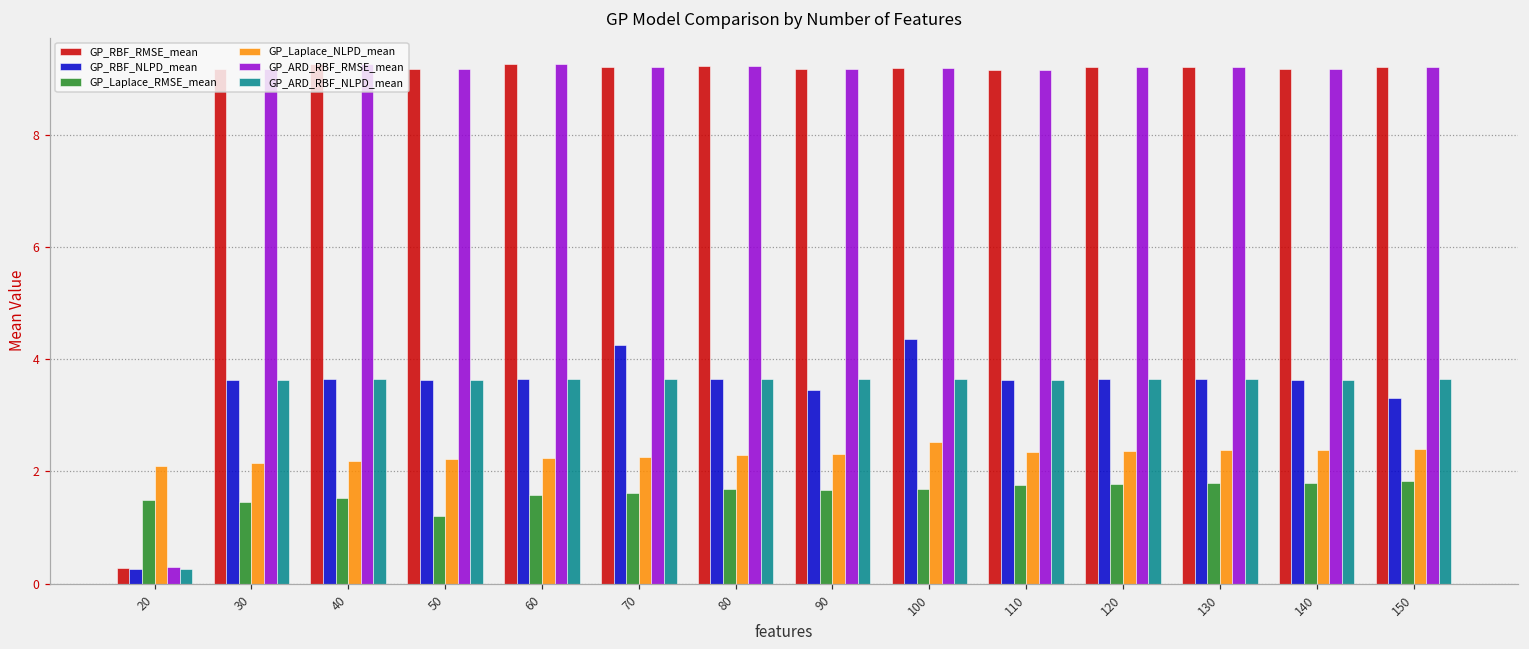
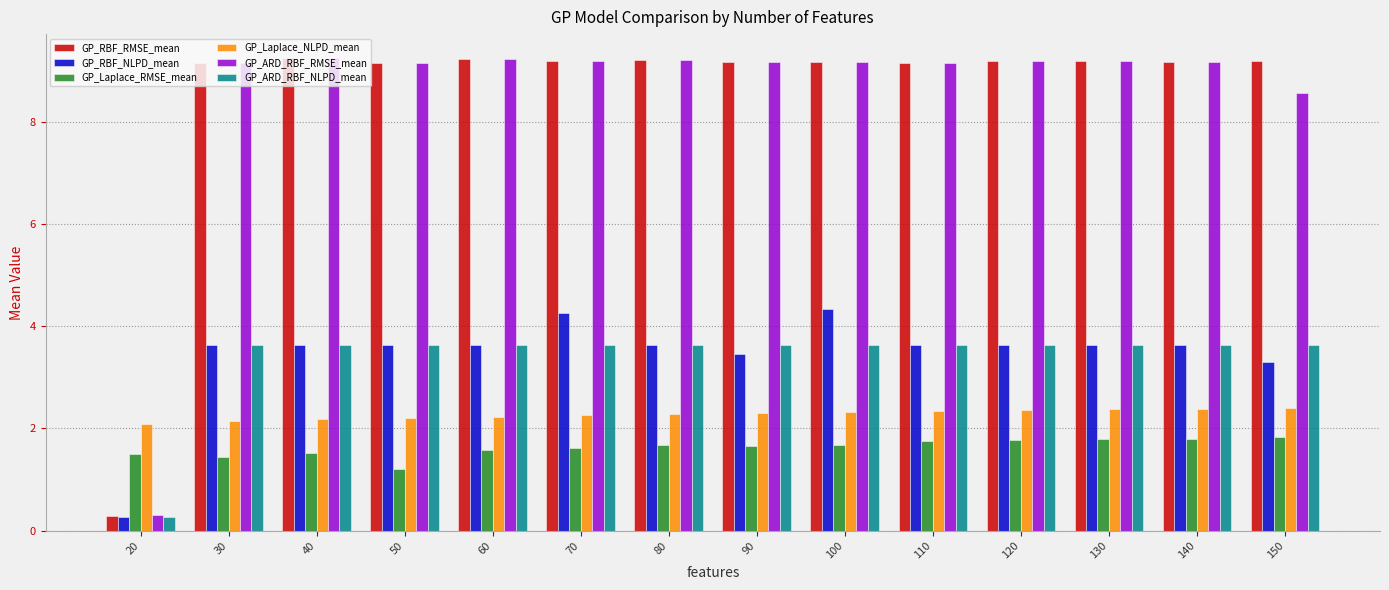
GP_Laplace_NLPD_mean, 100: 2.5 -> 2.3
GP_ARD_RBF_RMSE_mean, 150: 9.2 -> 8.6
